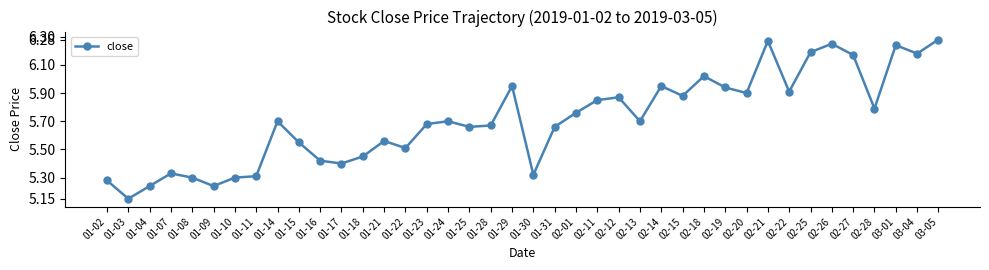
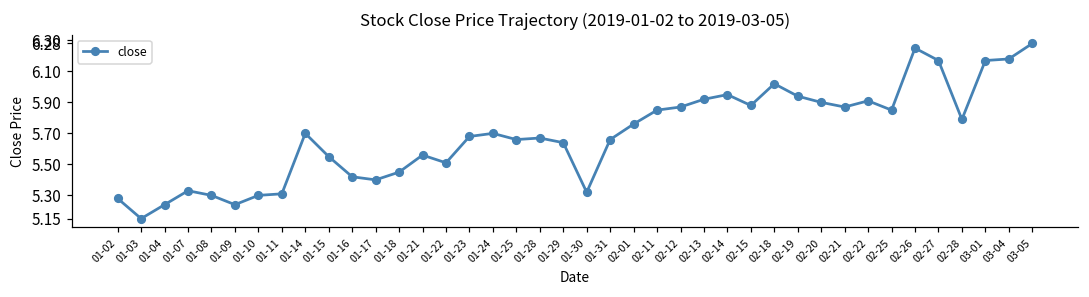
01-29: 5.95 -> 5.64
02-13: 5.70 -> 5.92
02-21: 6.27 -> 5.87
02-25: 6.19 -> 5.85
03-01: 6.24 -> 6.17
